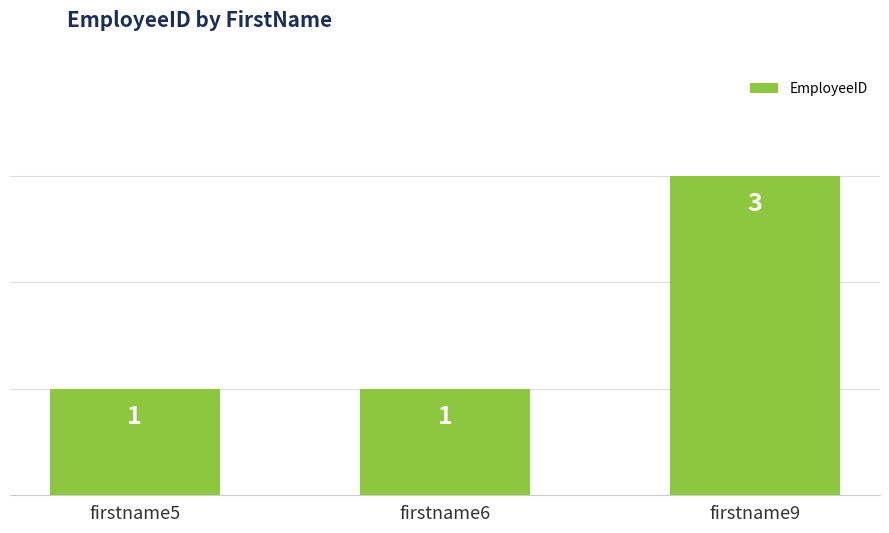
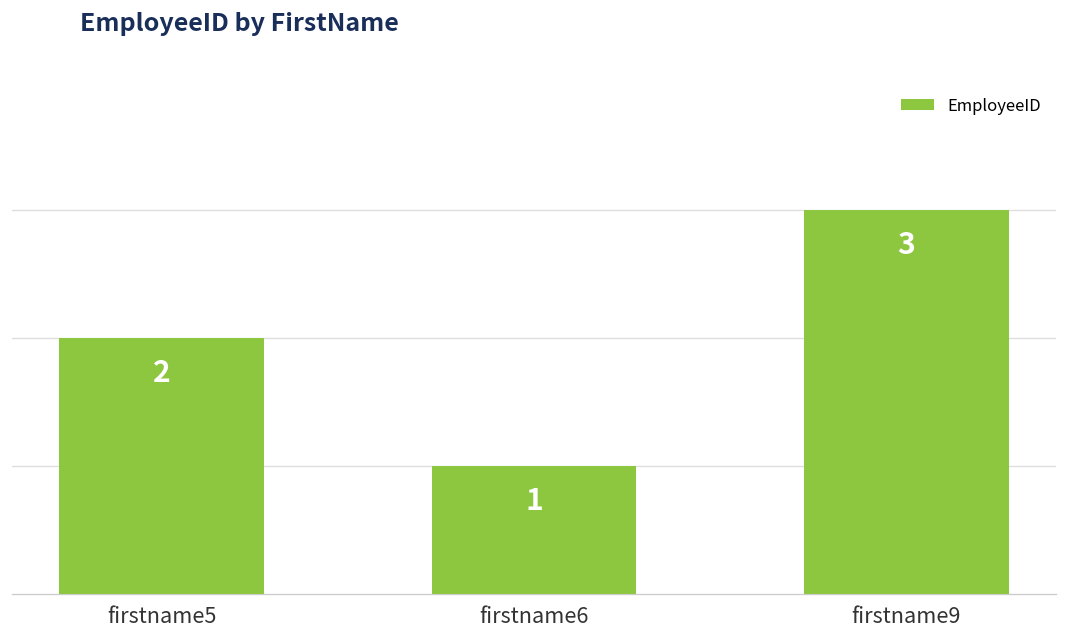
firstname5: 1 -> 2
